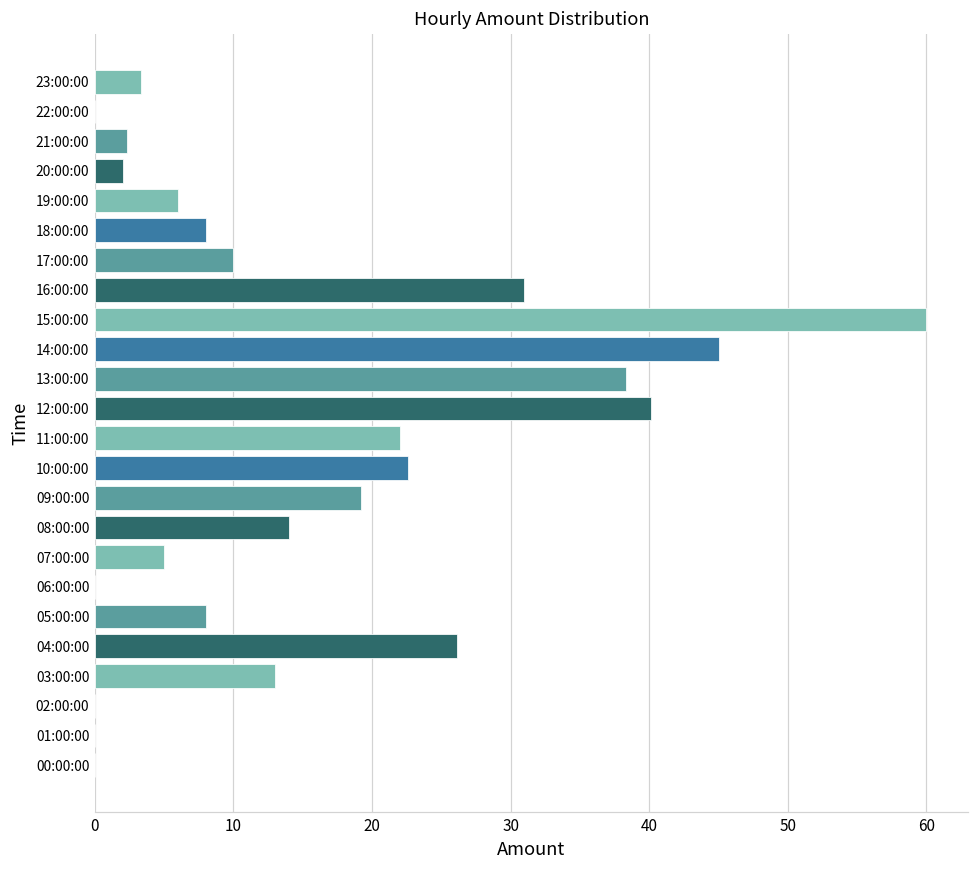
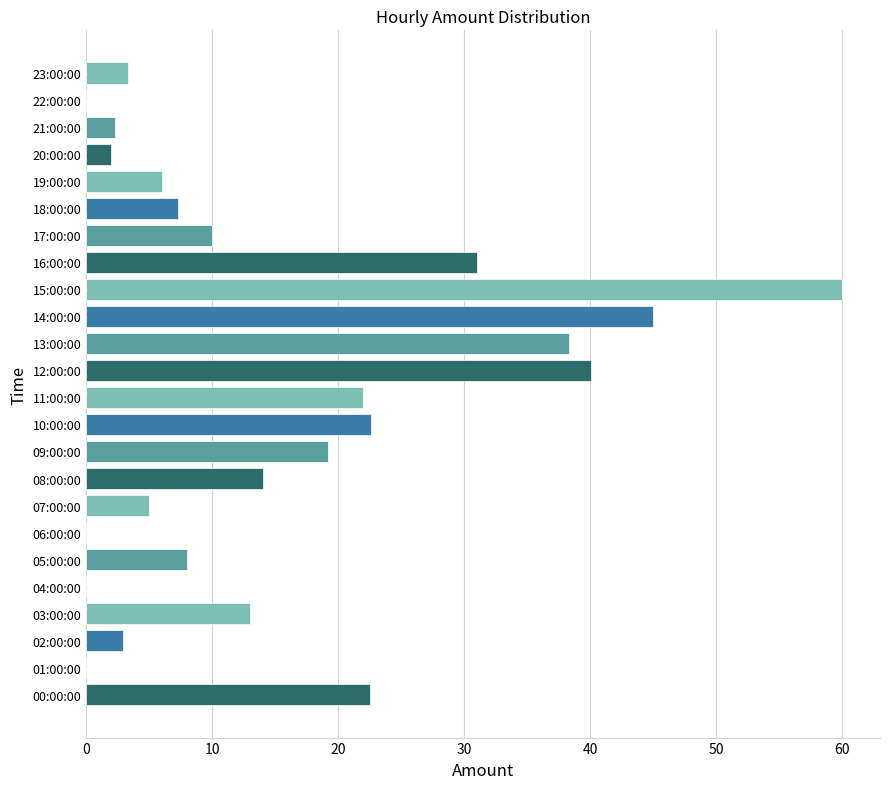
18:00:00: 8.0 -> 7.3
04:00:00: 26.1 -> 0.0
02:00:00: 0.0 -> 2.9
00:00:00: 0.0 -> 22.5
